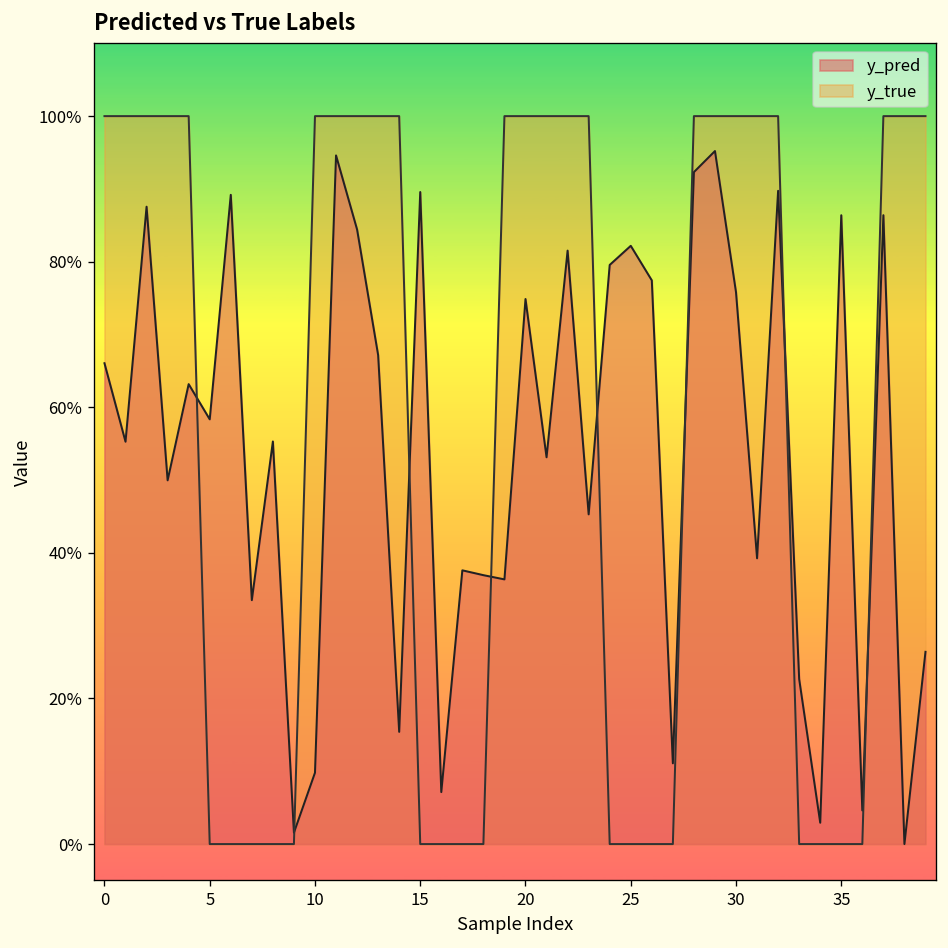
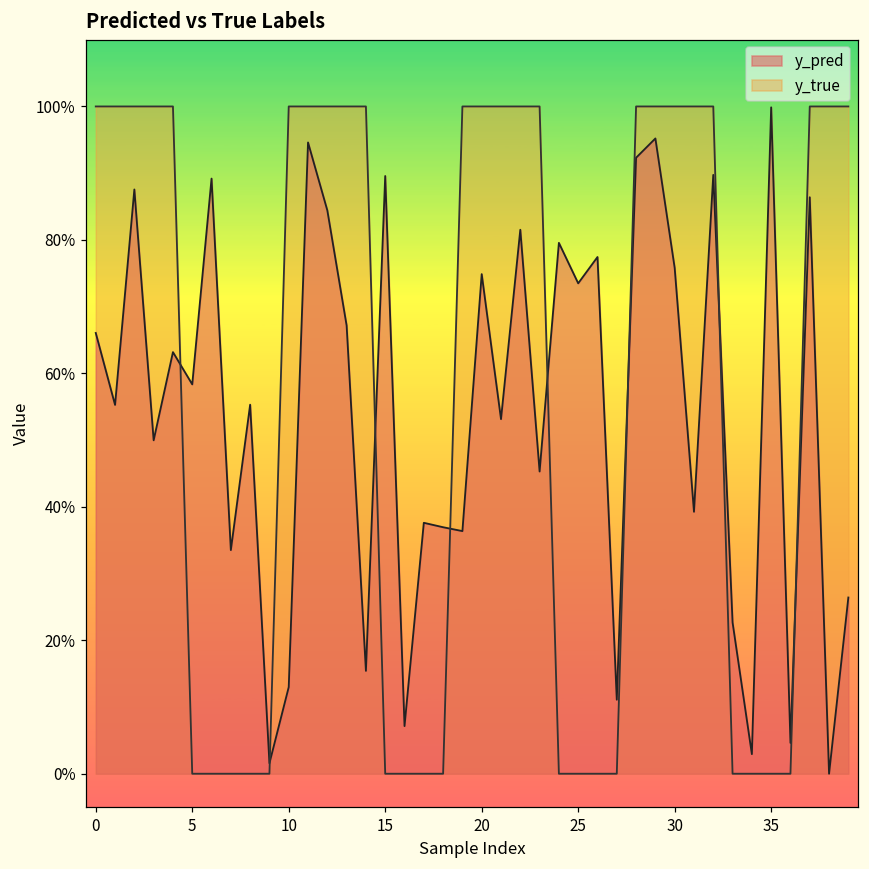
y_pred, 10: 10% -> 13%
y_pred, 25: 82% -> 73%
y_pred, 35: 86% -> 100%
